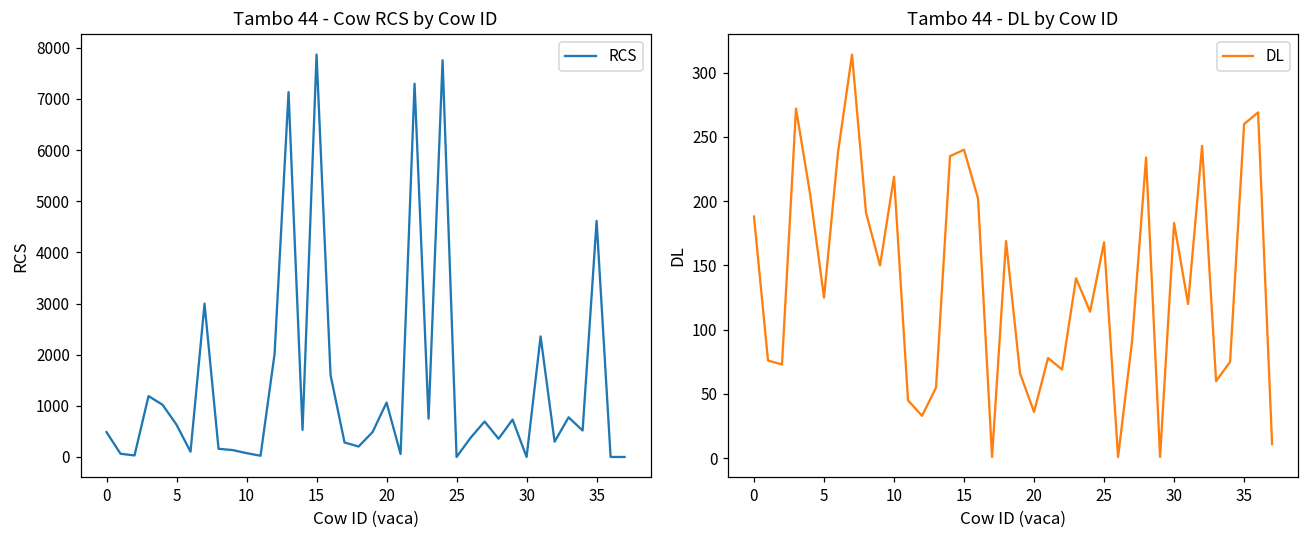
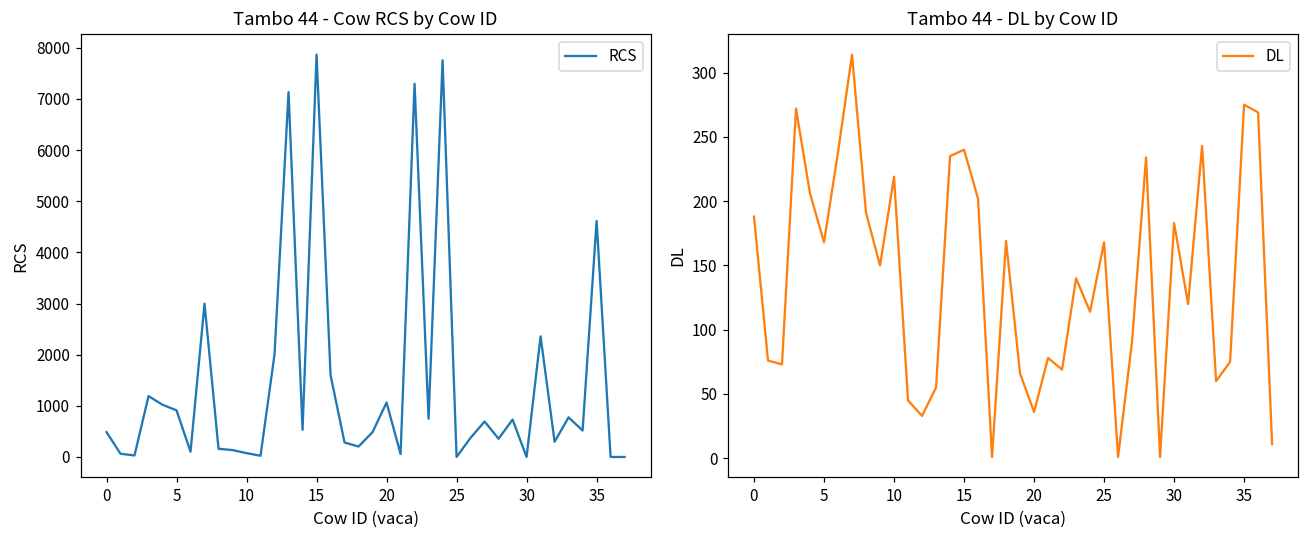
Tambo 44 - Cow RCS by Cow ID, 5: 600 -> 900
Tambo 44 - DL by Cow ID, 5: 125 -> 168
Tambo 44 - DL by Cow ID, 35: 260 -> 275
